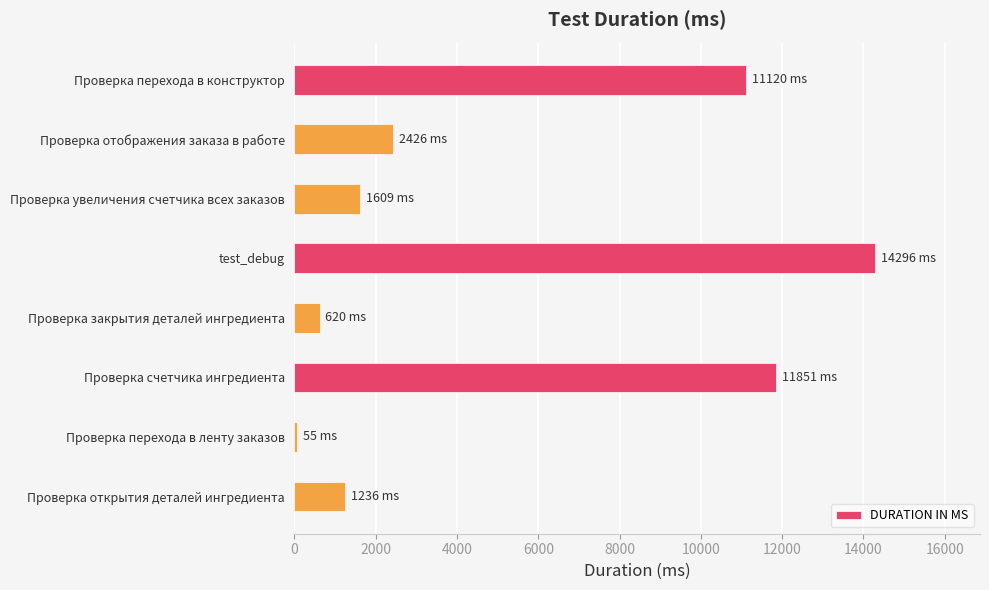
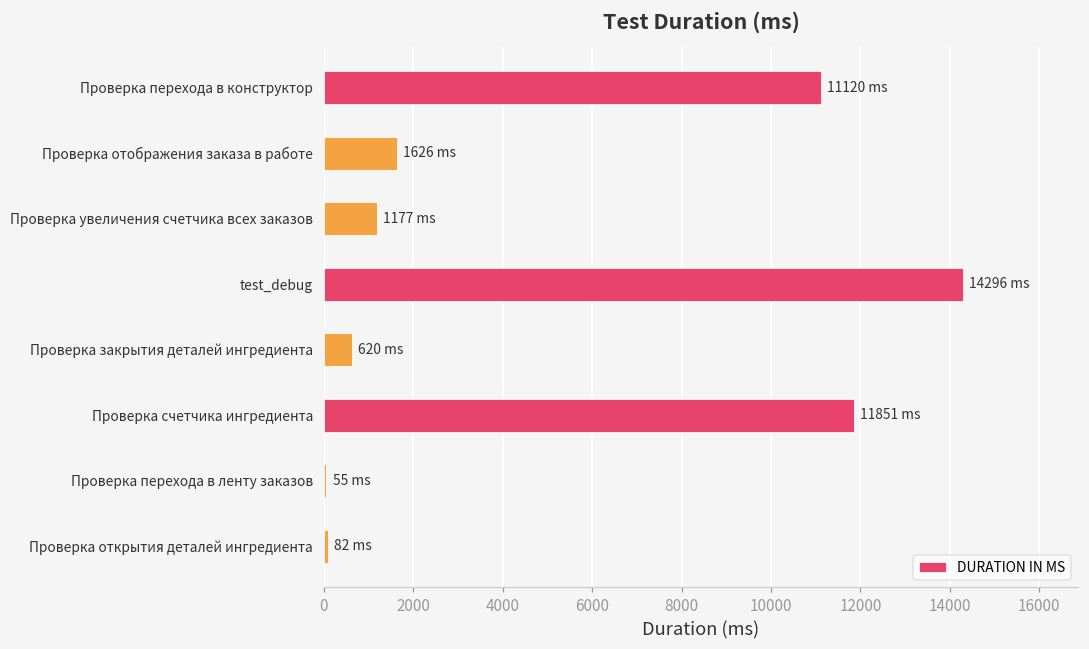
Проверка отображения заказа в работе: 2426 -> 1626
Проверка увеличения счетчика всех заказов: 1609 -> 1177
Проверка открытия деталей ингредиента: 1236 -> 82
